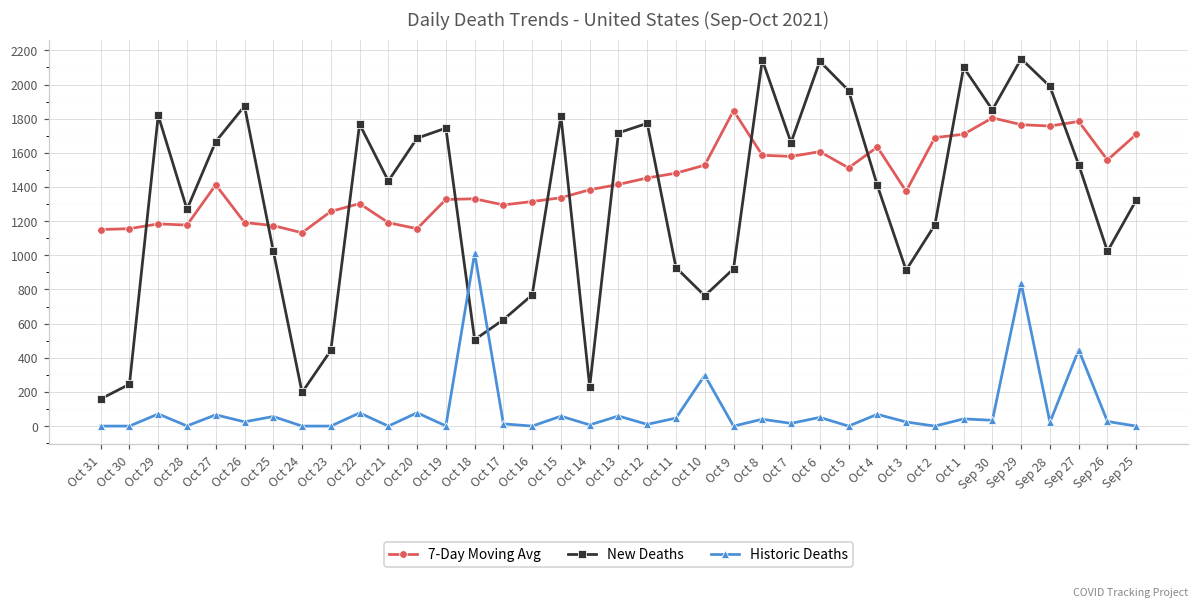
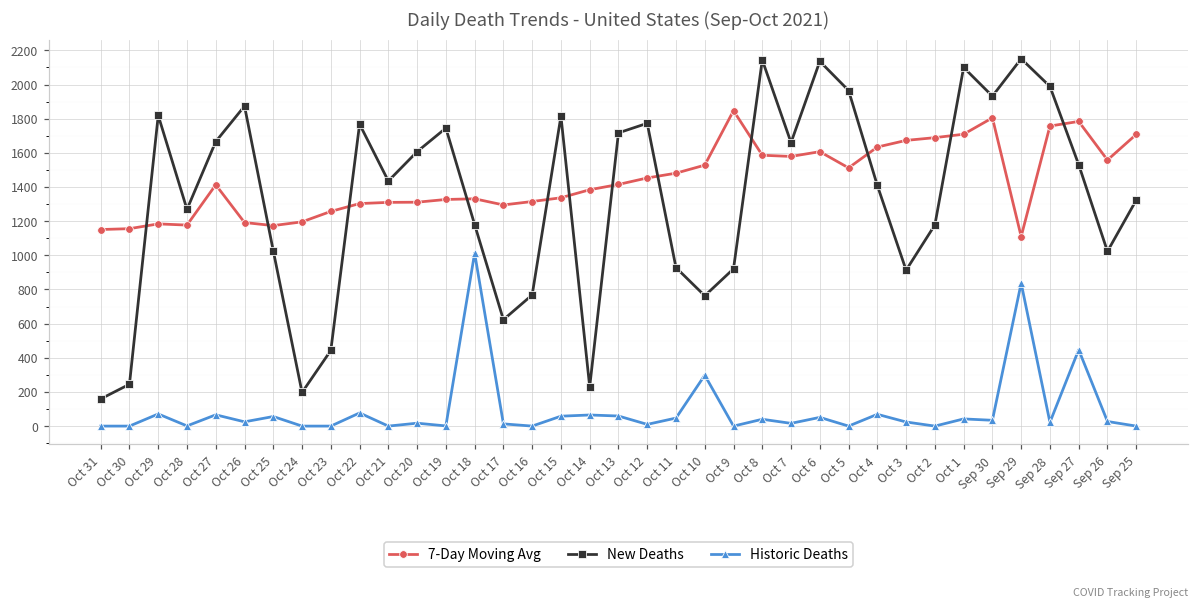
7-Day Moving Avg, Oct 24: 1130 -> 1200
7-Day Moving Avg, Oct 21: 1190 -> 1310
7-Day Moving Avg, Oct 20: 1160 -> 1310
New Deaths, Oct 20: 1690 -> 1610
Historic Deaths, Oct 20: 80 -> 20
New Deaths, Oct 18: 510 -> 1180
Historic Deaths, Oct 14: 10 -> 70
7-Day Moving Avg, Oct 3: 1380 -> 1670
New Deaths, Sep 30: 1850 -> 1930
7-Day Moving Avg, Sep 29: 1770 -> 1110
